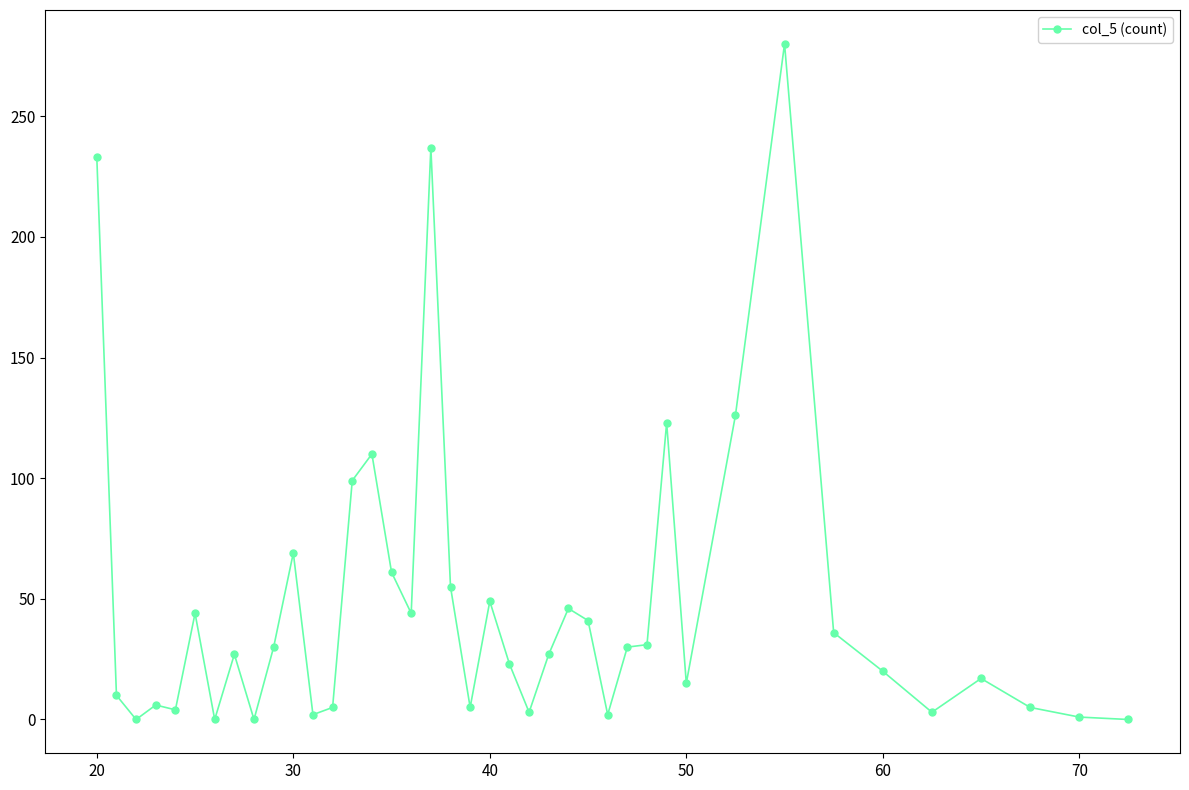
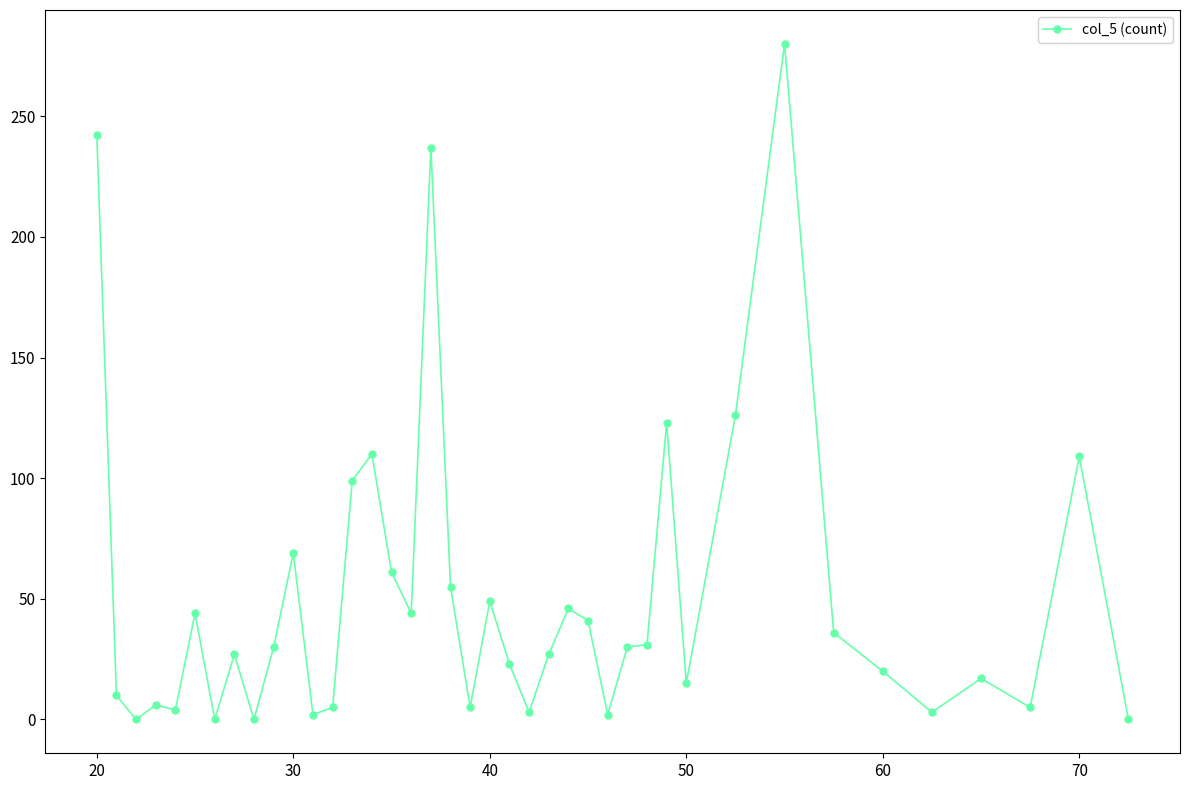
20: 233 -> 242
70: 1 -> 109
